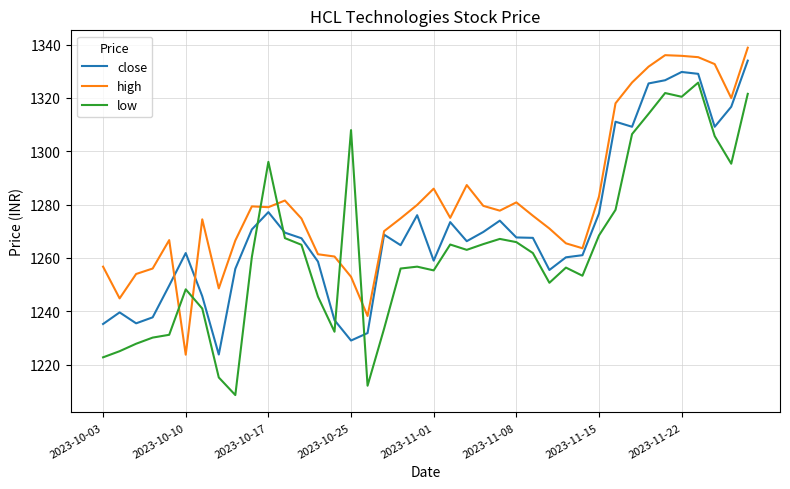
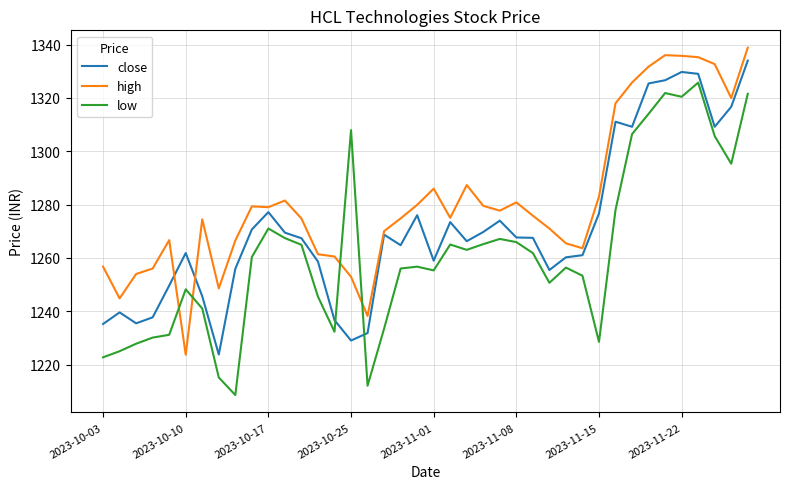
low, 2023-10-17: 1296 -> 1271
low, 2023-11-15: 1268 -> 1229
